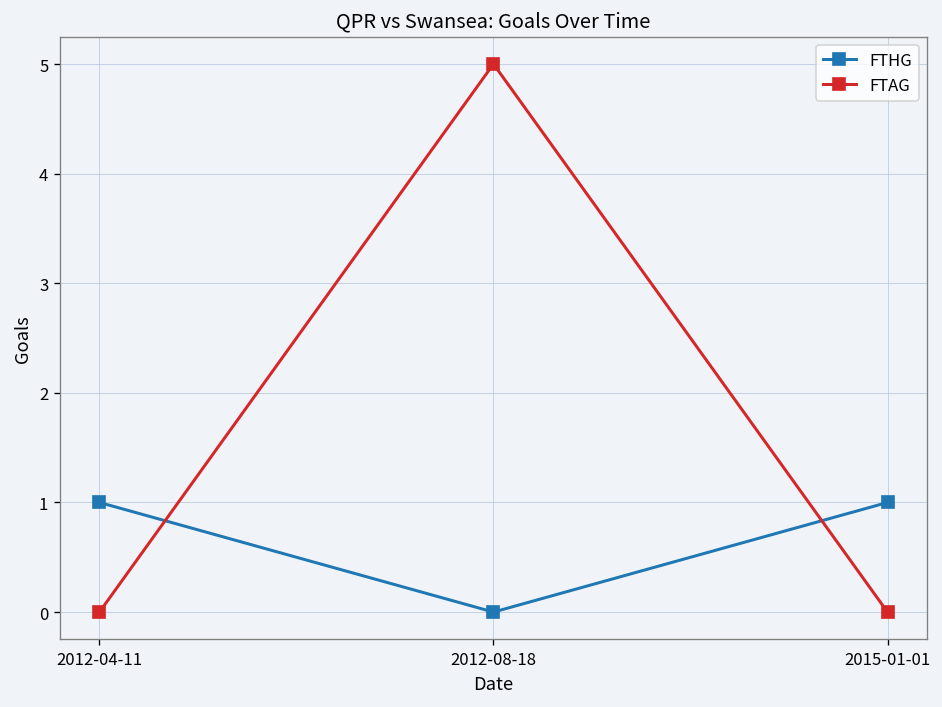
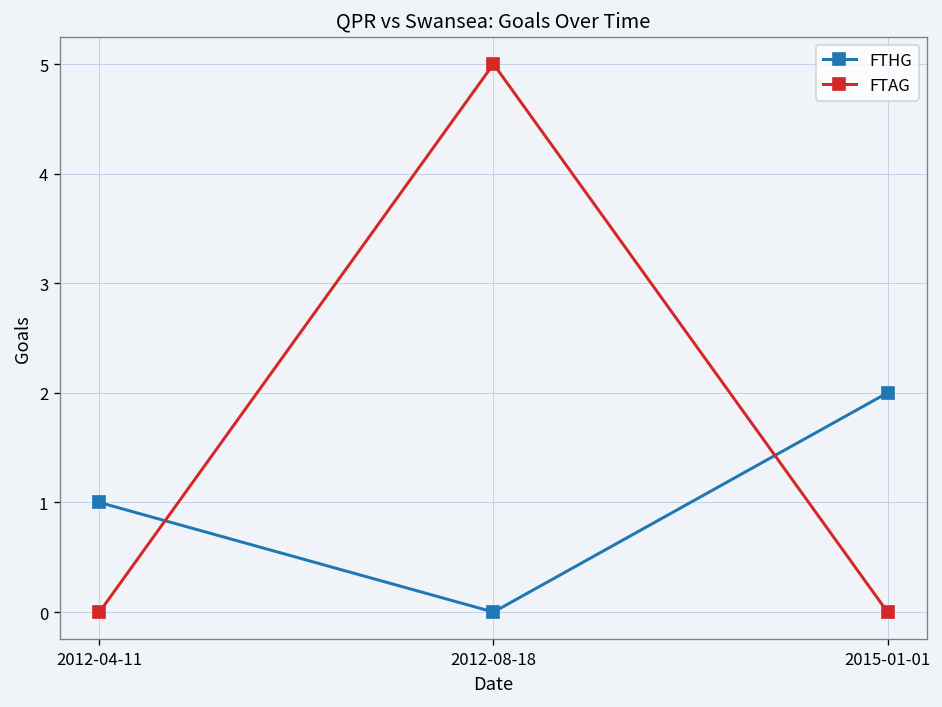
FTHG, 2015-01-01: 1 -> 2
